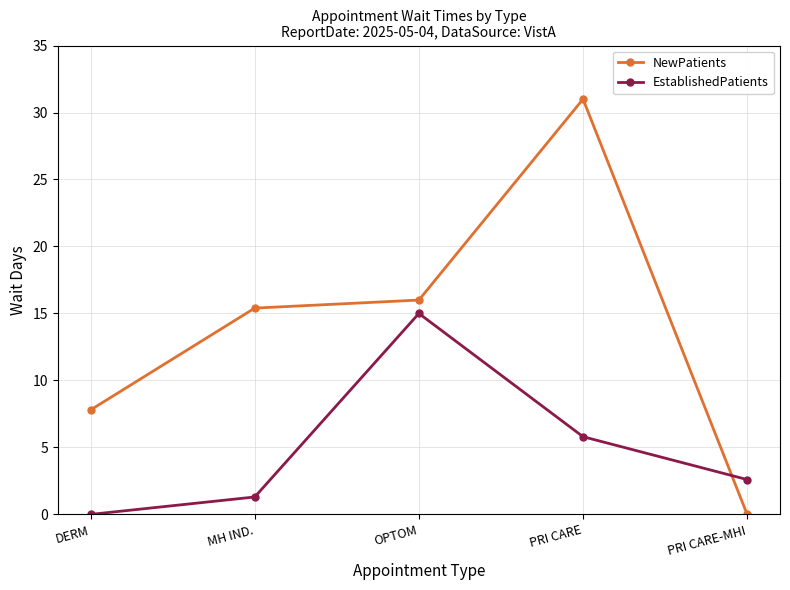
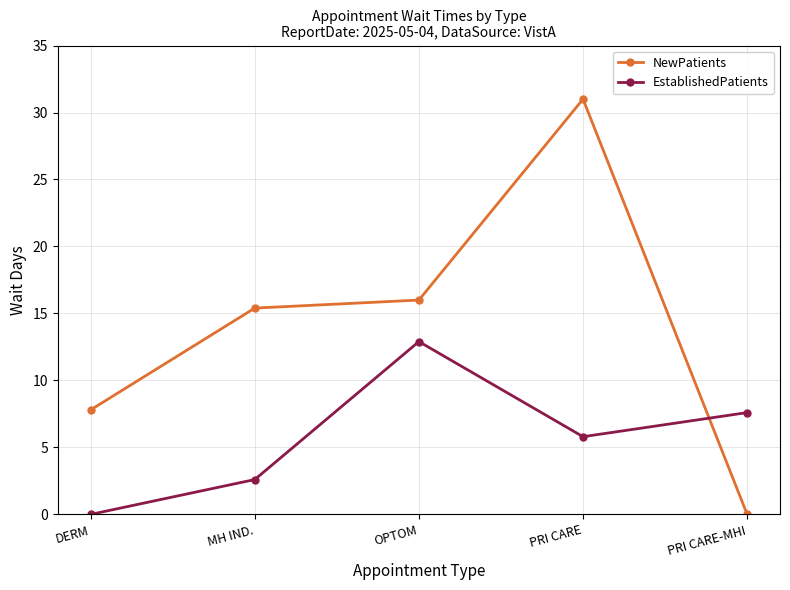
EstablishedPatients, MH IND.: 1.3 -> 2.6
EstablishedPatients, OPTOM: 15.0 -> 12.9
EstablishedPatients, PRI CARE-MHI: 2.6 -> 7.6
